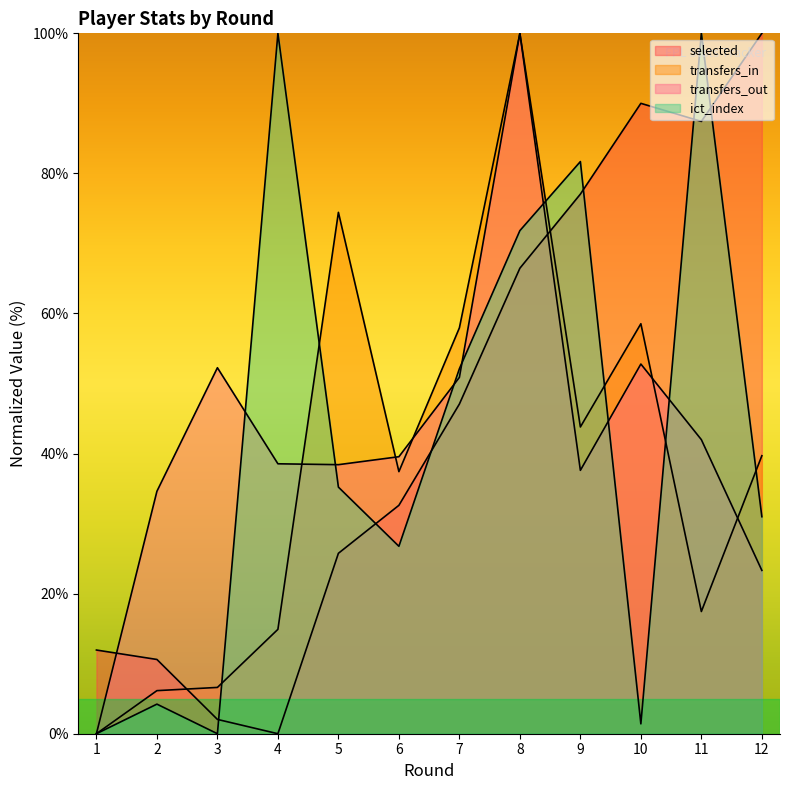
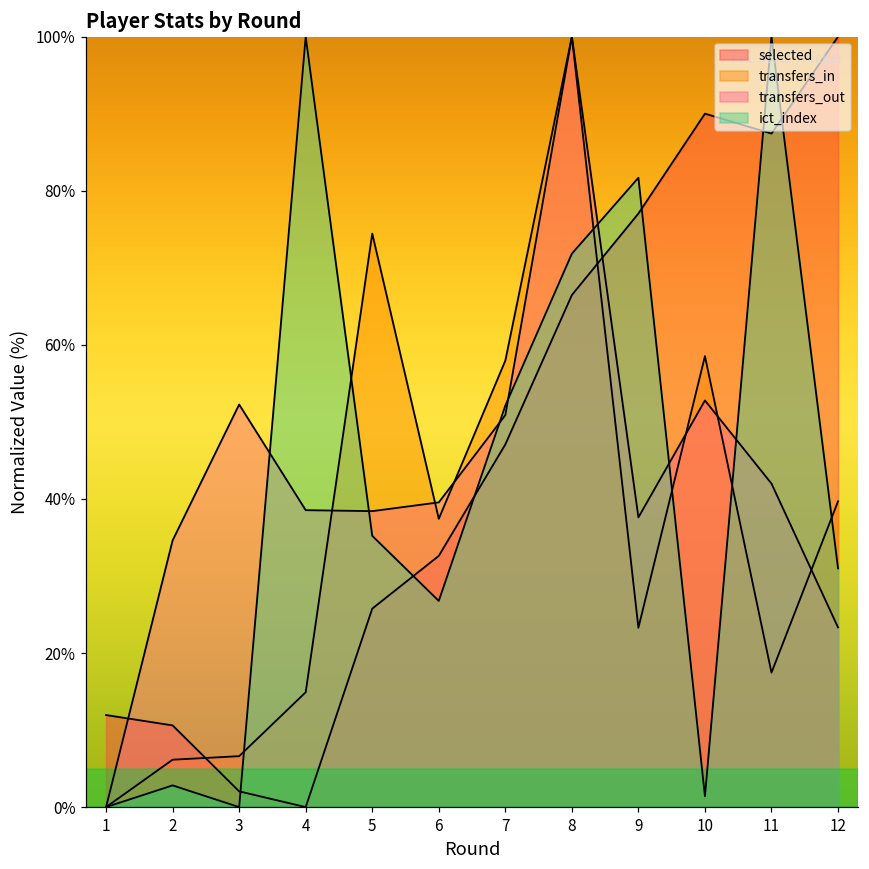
ict_index, 2: 4% -> 3%
transfers_in, 9: 44% -> 23%
